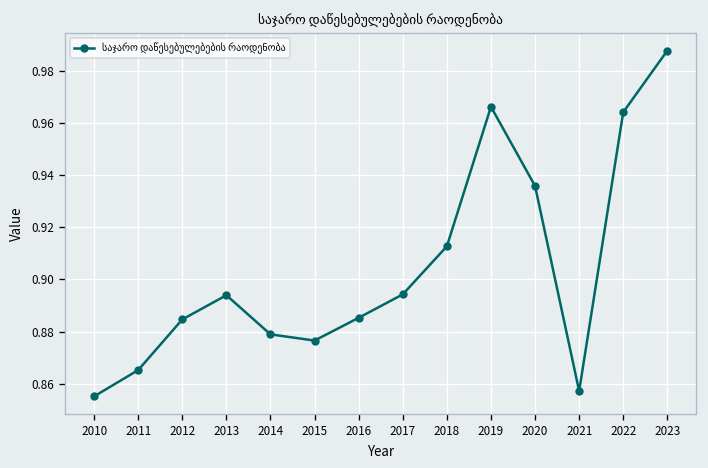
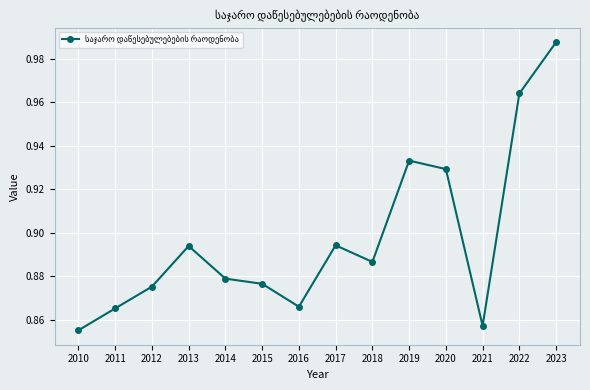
2012: 0.885 -> 0.875
2016: 0.885 -> 0.866
2018: 0.913 -> 0.887
2019: 0.966 -> 0.933
2020: 0.936 -> 0.929
